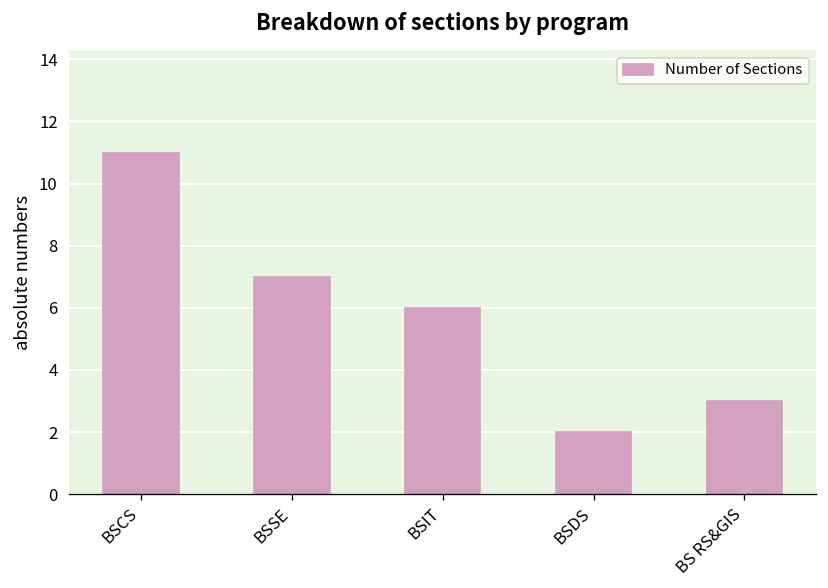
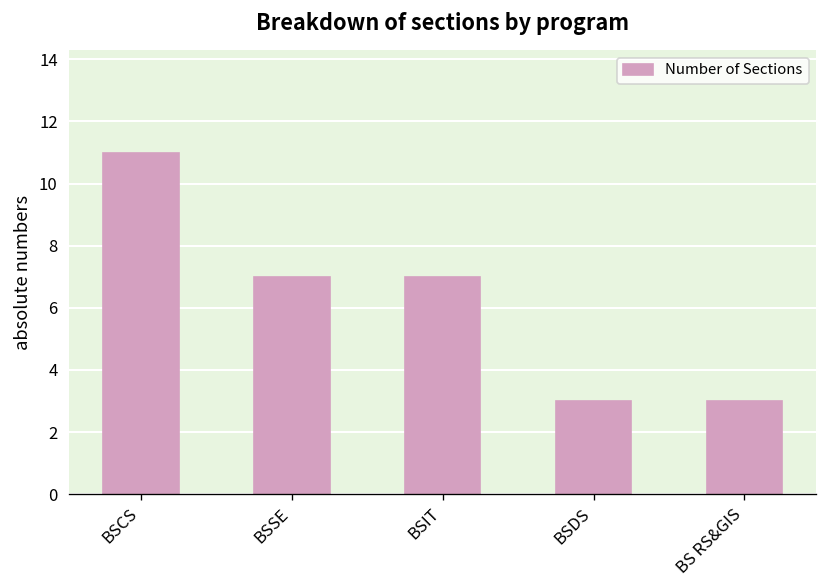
BSIT: 6 -> 7
BSDS: 2 -> 3
